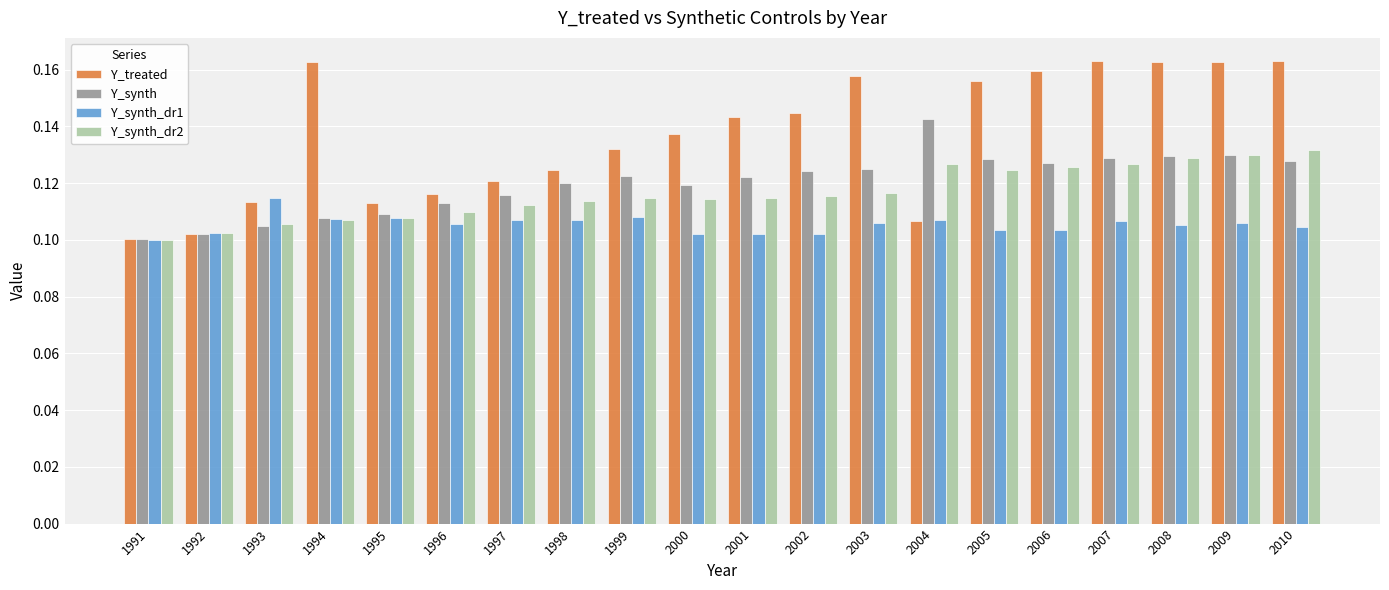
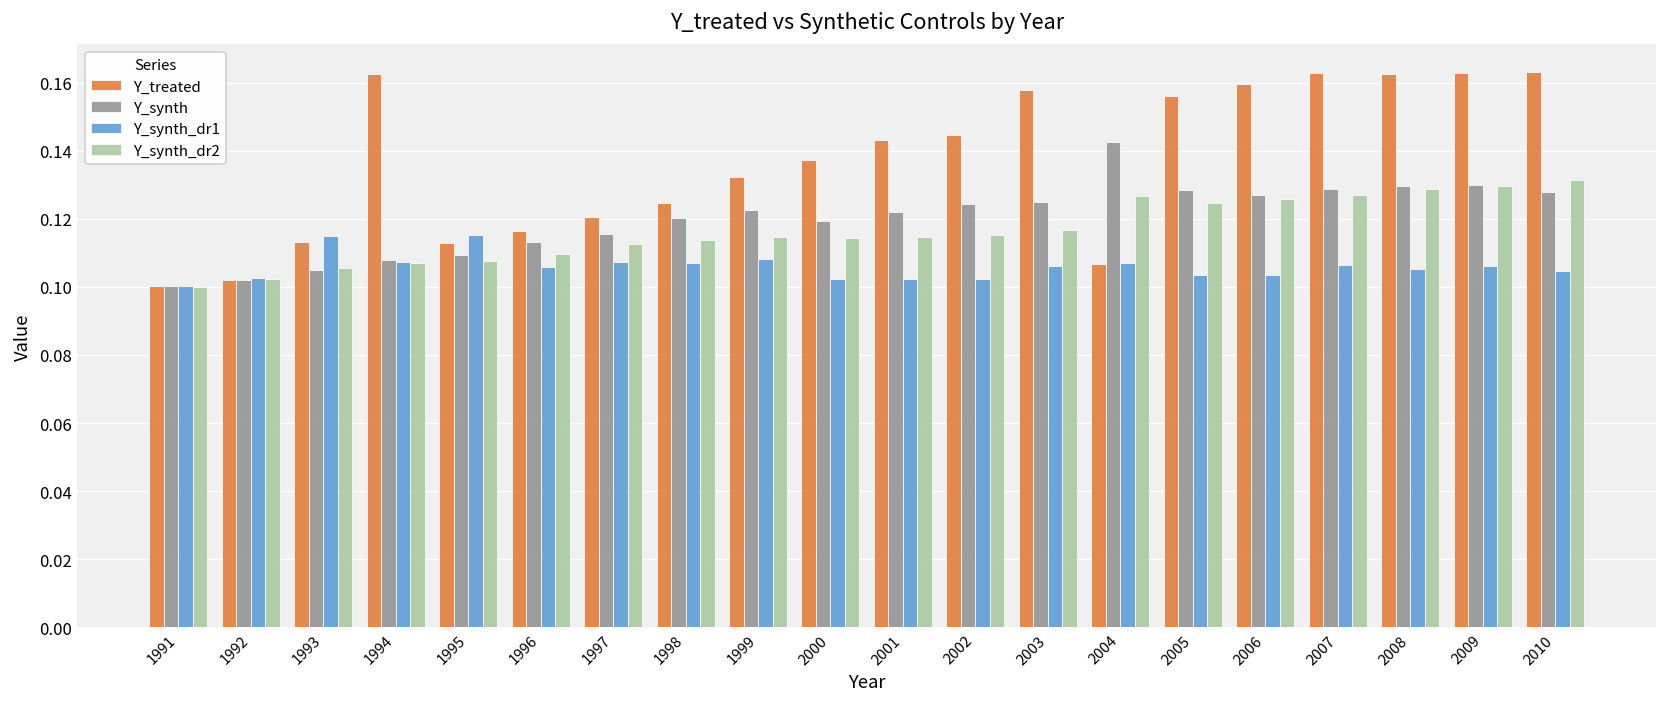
Y_synth_dr1, 1995: 0.108 -> 0.115
